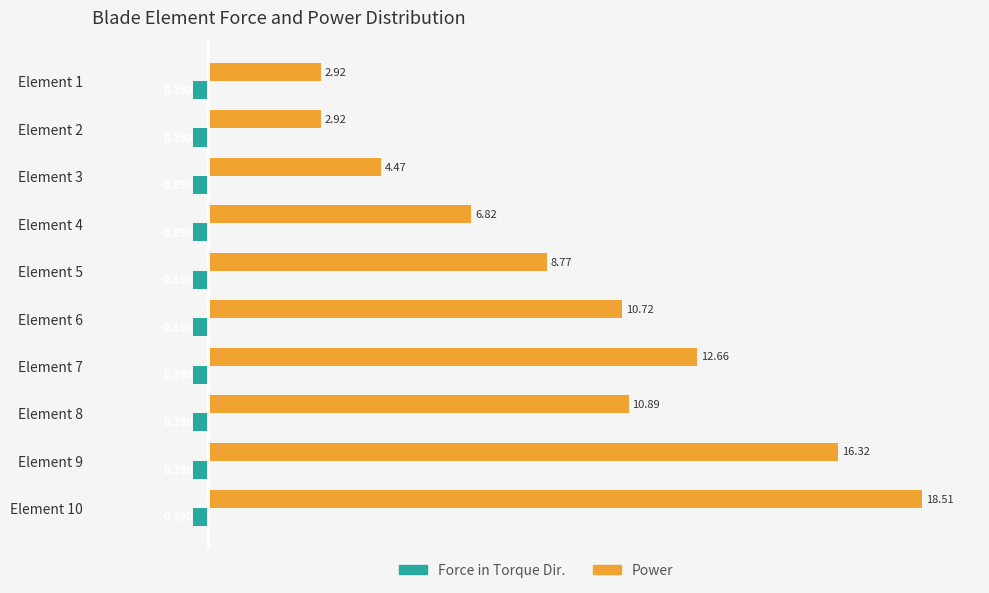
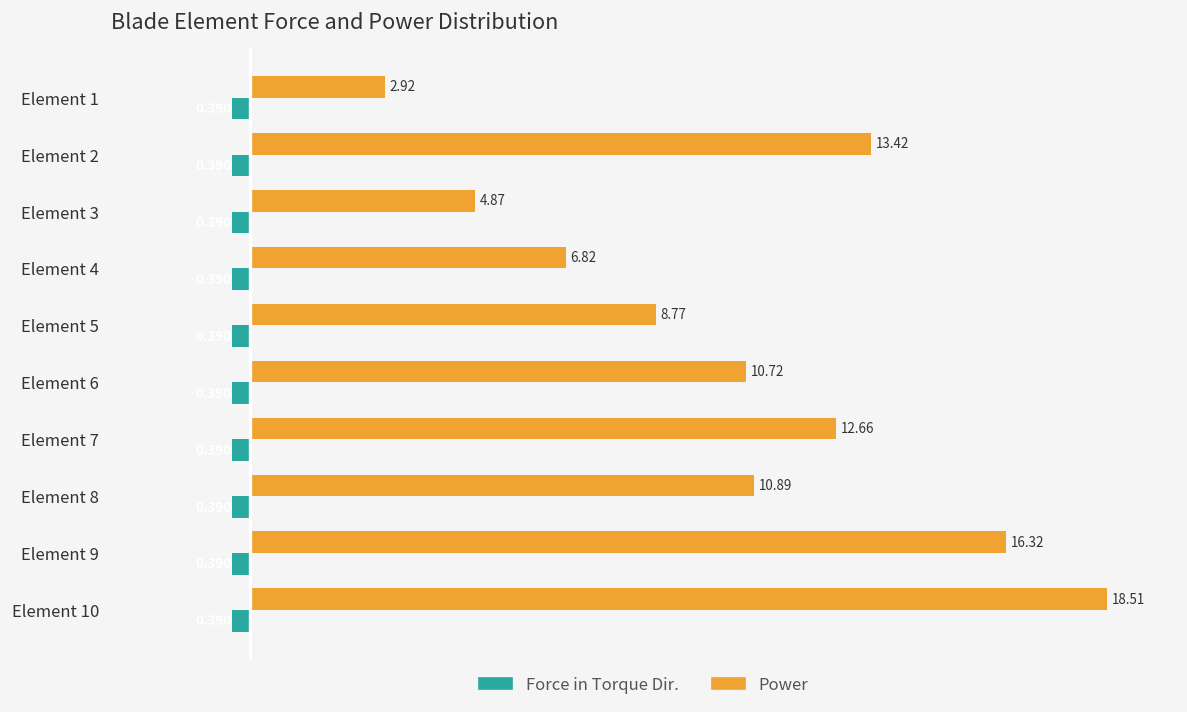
Power, Element 2: 2.92 -> 13.42
Power, Element 3: 4.47 -> 4.87
